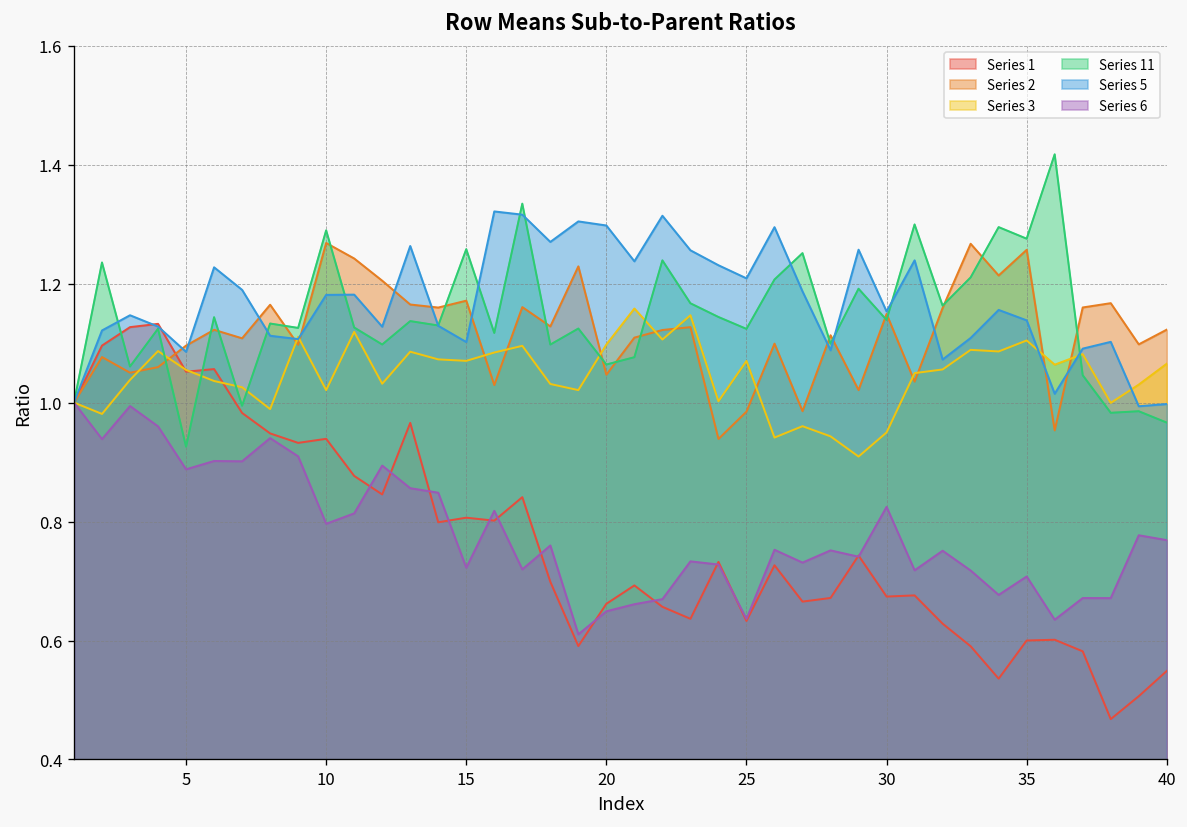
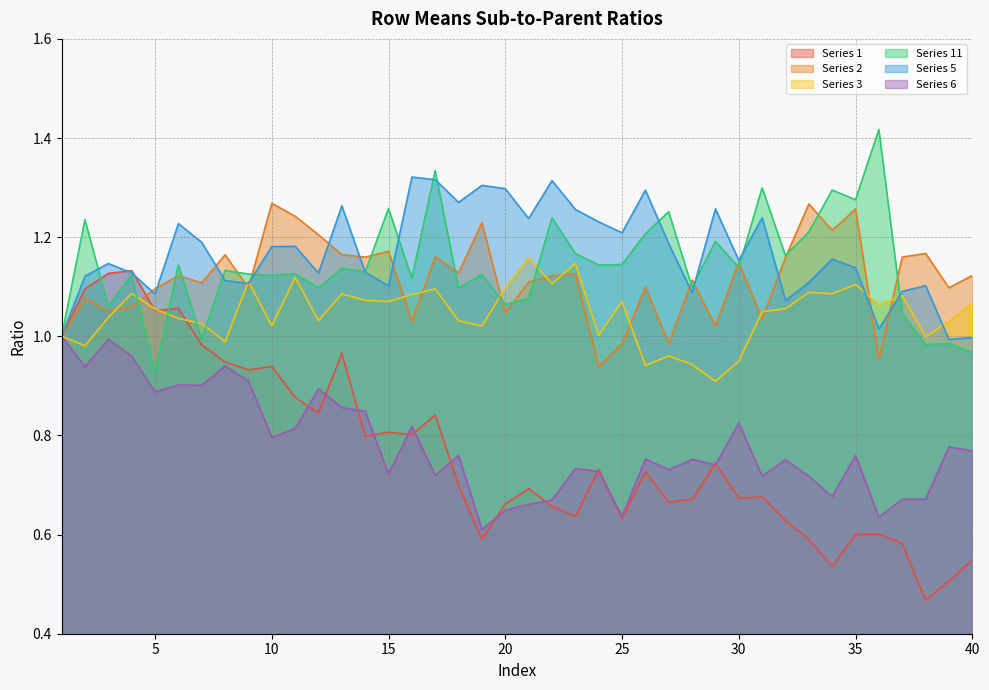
Series 11, 10: 1.29 -> 1.12
Series 11, 25: 1.12 -> 1.14
Series 6, 35: 0.71 -> 0.76
